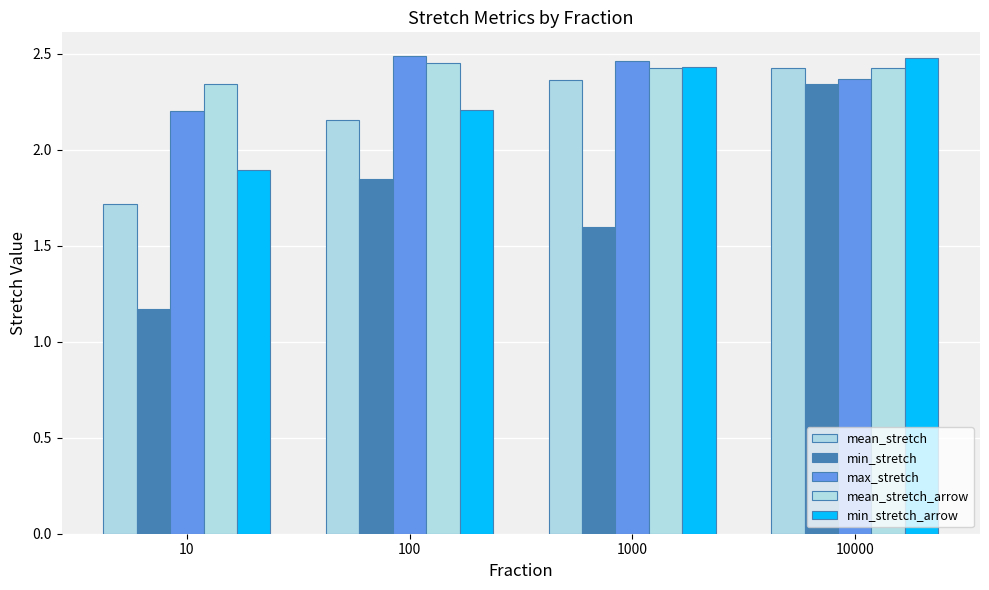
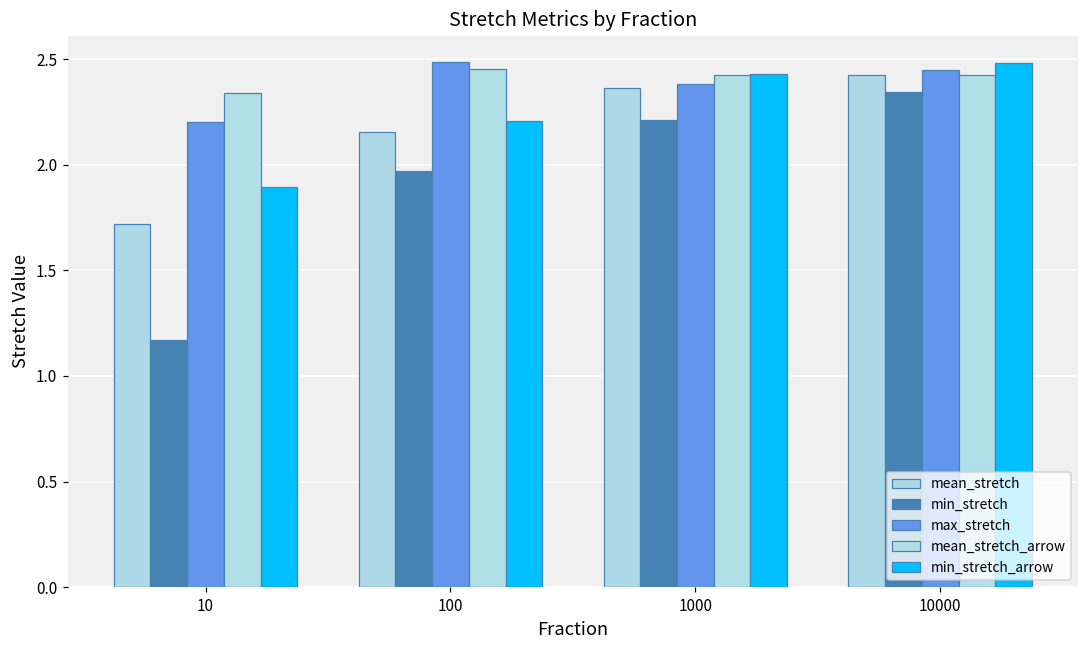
min_stretch, 100: 1.85 -> 1.97
min_stretch, 1000: 1.60 -> 2.21
max_stretch, 1000: 2.46 -> 2.38
max_stretch, 10000: 2.37 -> 2.45
